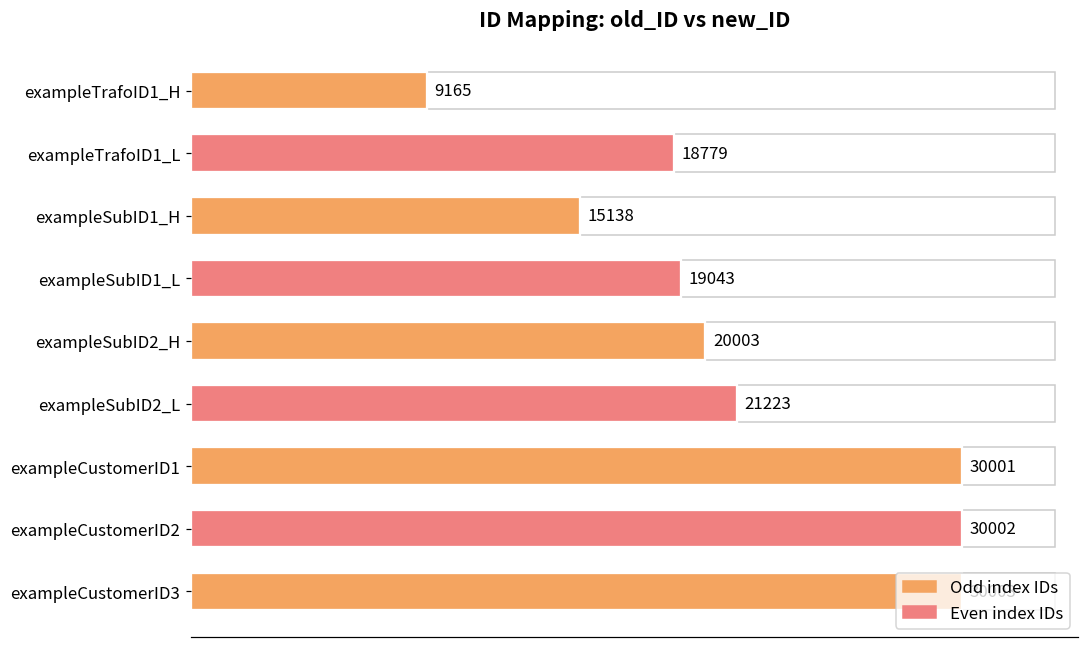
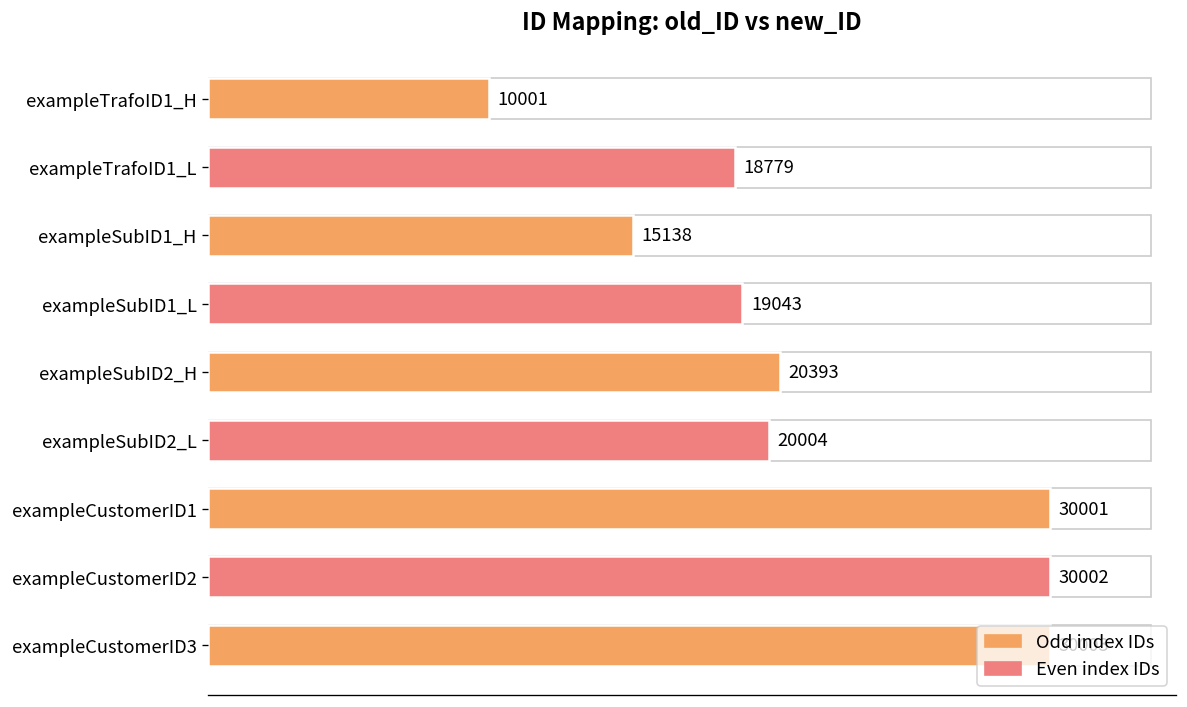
exampleTrafoID1_H: 9165 -> 10001
exampleSubID2_H: 20003 -> 20393
exampleSubID2_L: 21223 -> 20004
